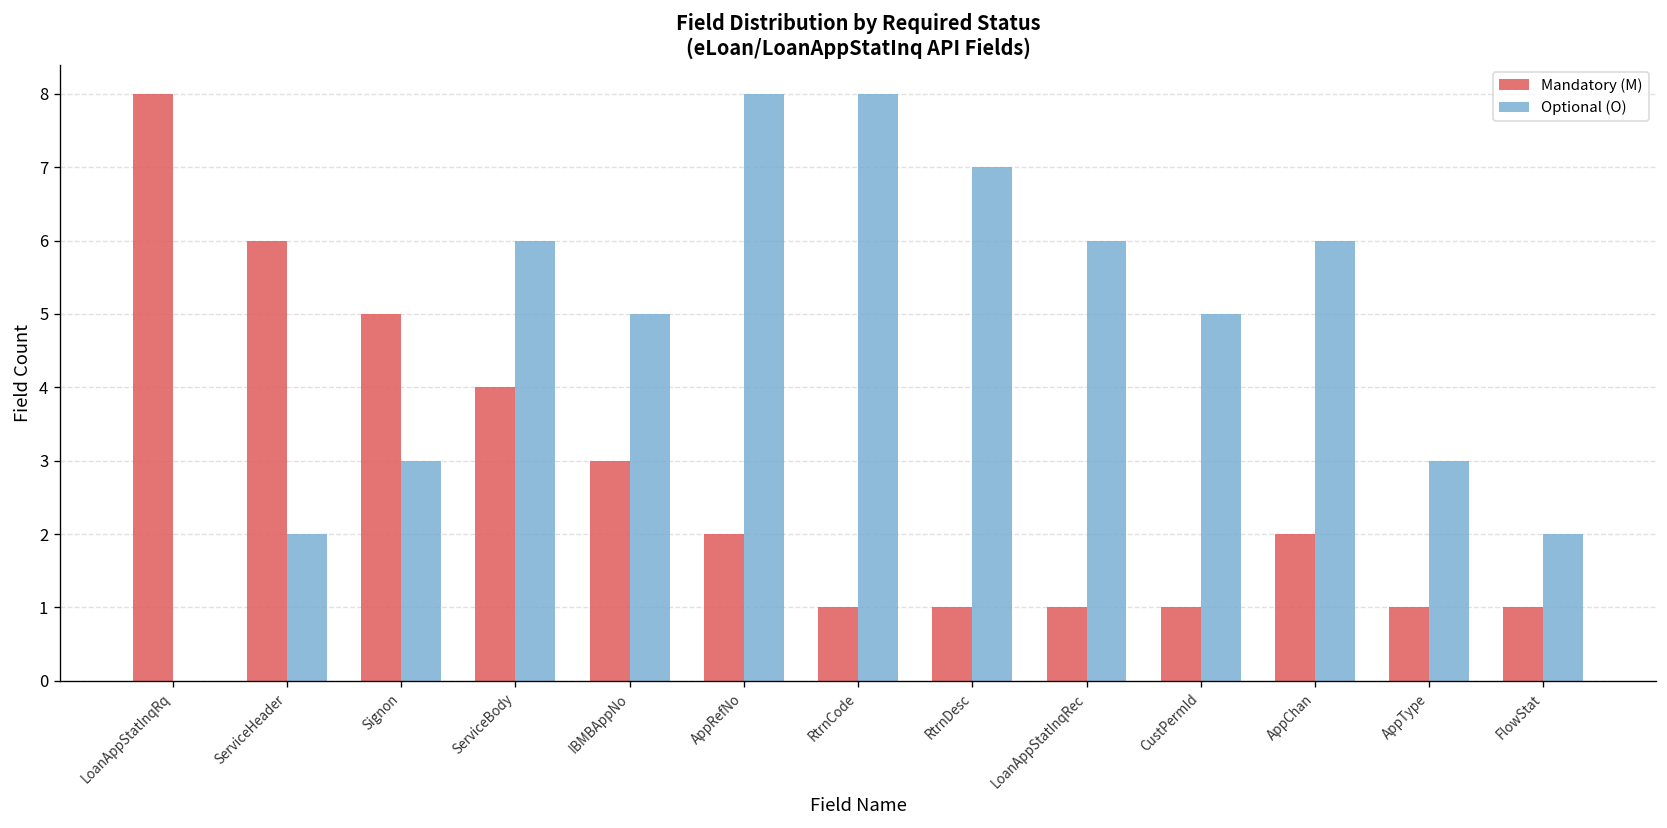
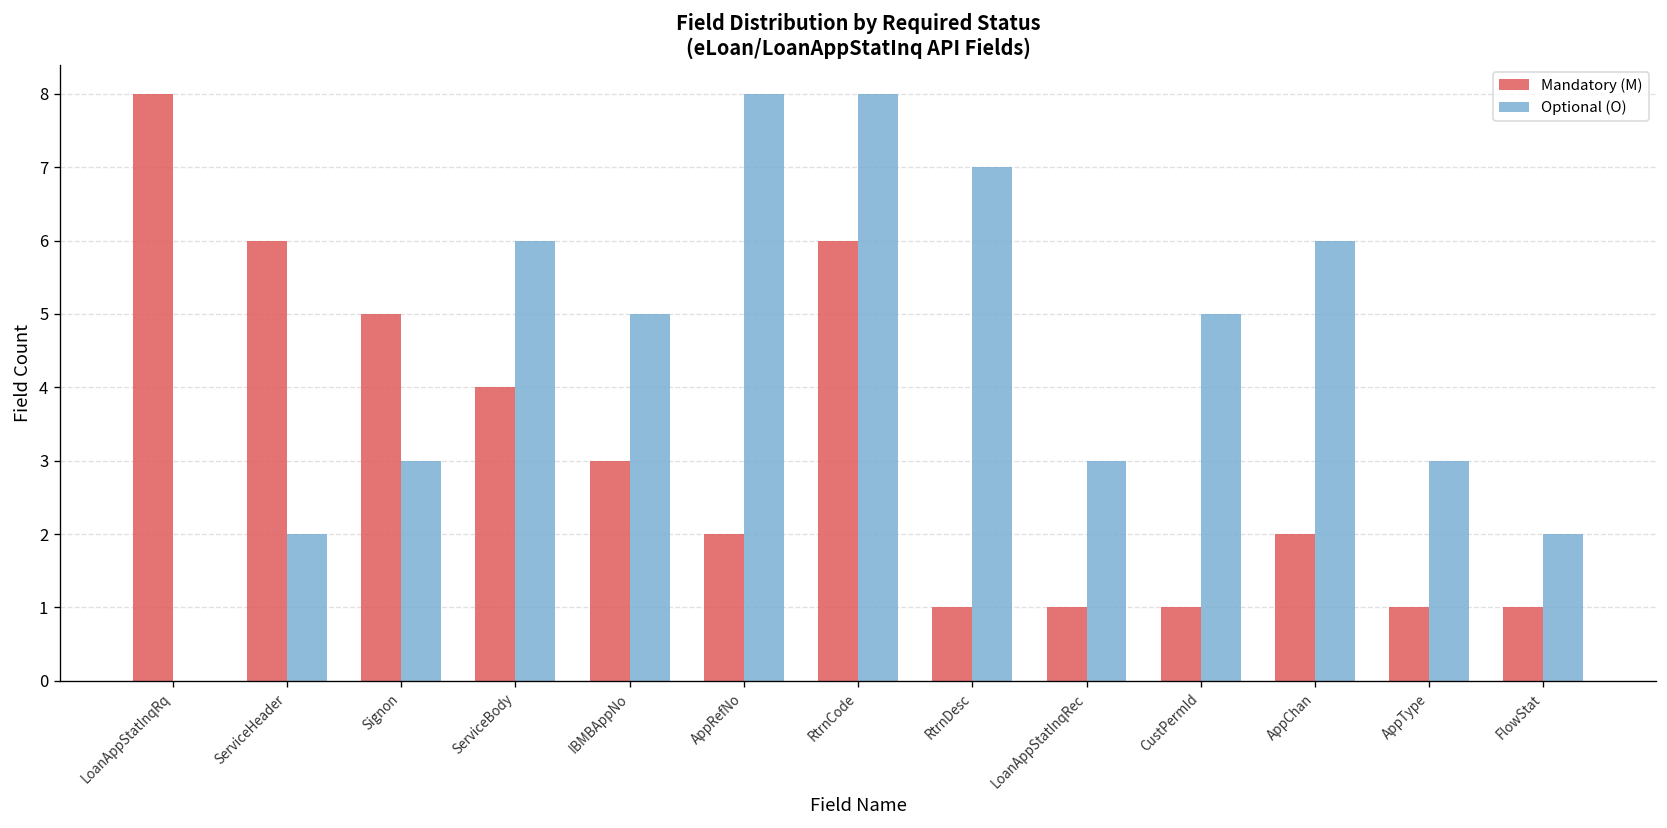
Mandatory (M), RtrnCode: 1 -> 6
Optional (O), LoanAppStatInqRec: 6 -> 3
